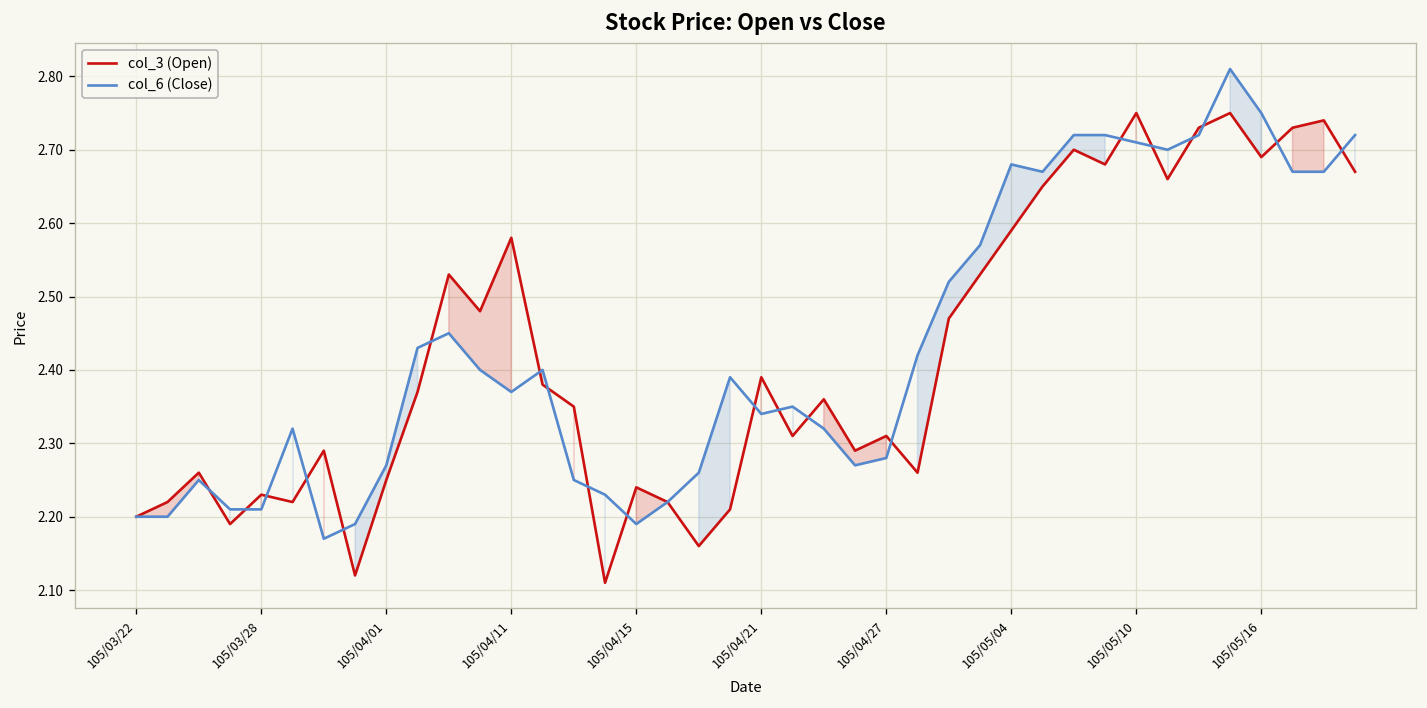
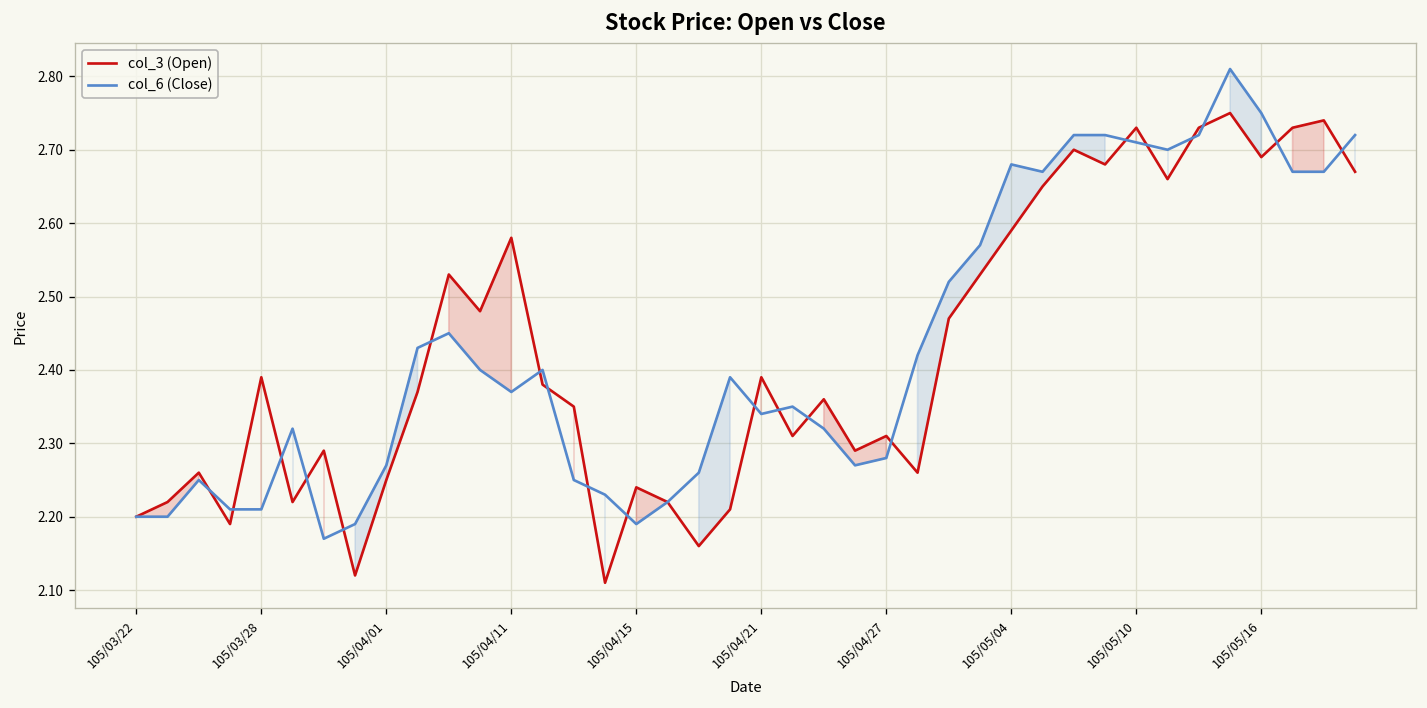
col_3 (Open), 105/03/28: 2.23 -> 2.39
col_3 (Open), 105/05/10: 2.75 -> 2.73
